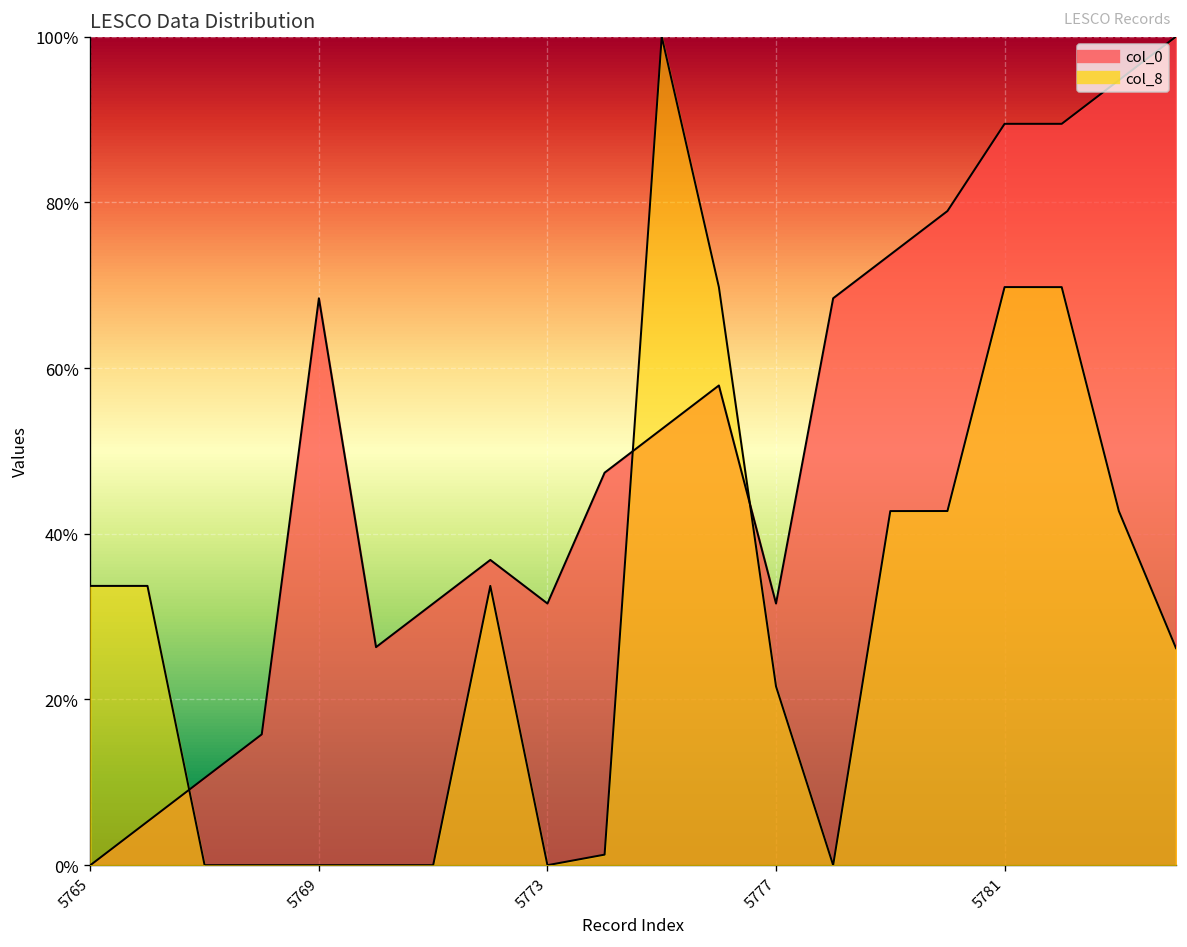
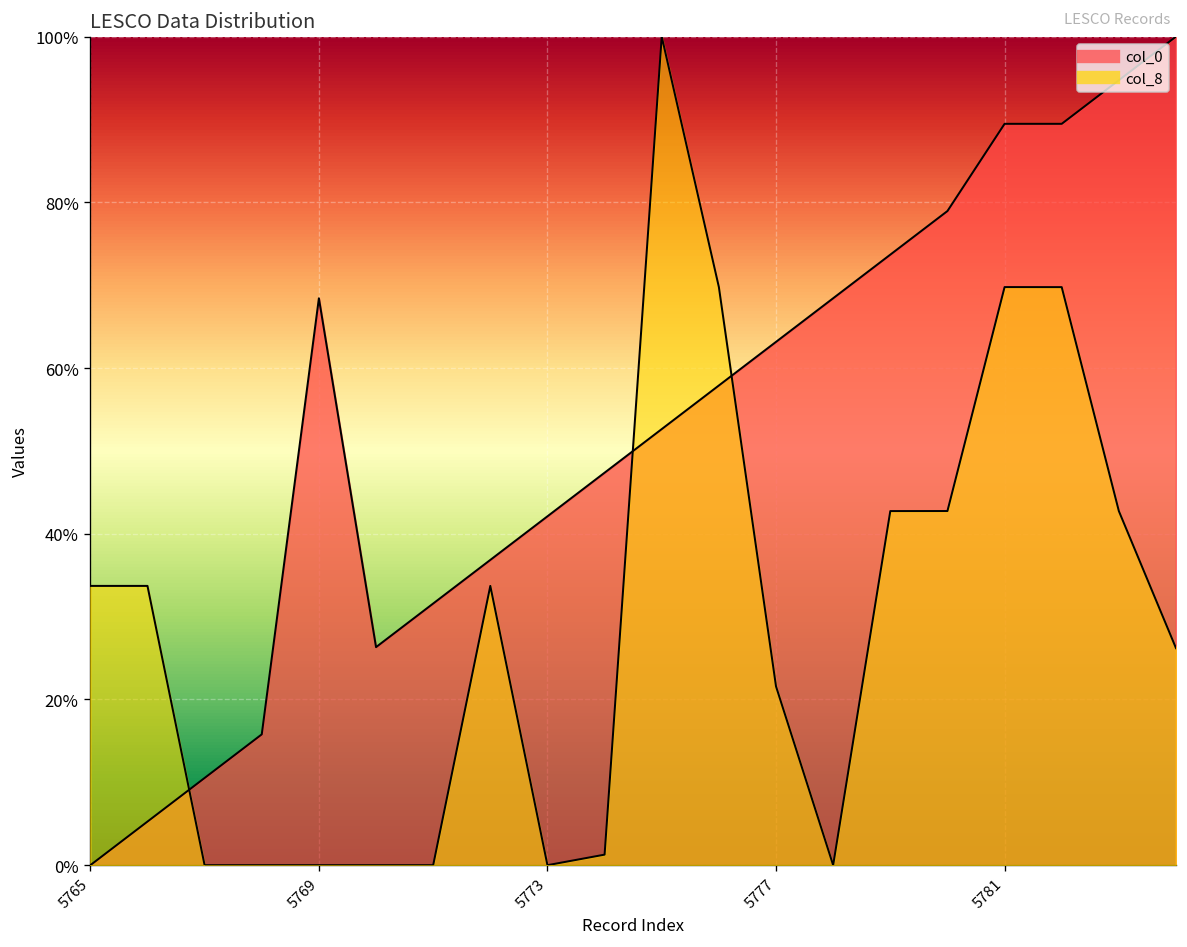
col_0, 5773: 32% -> 42%
col_0, 5777: 32% -> 63%
